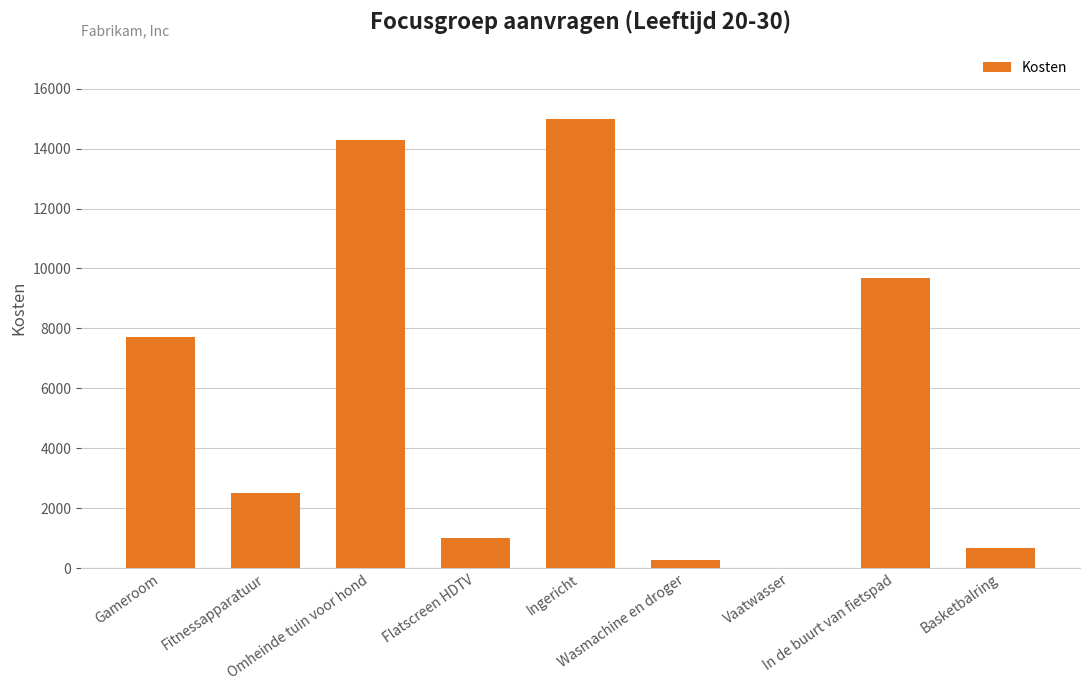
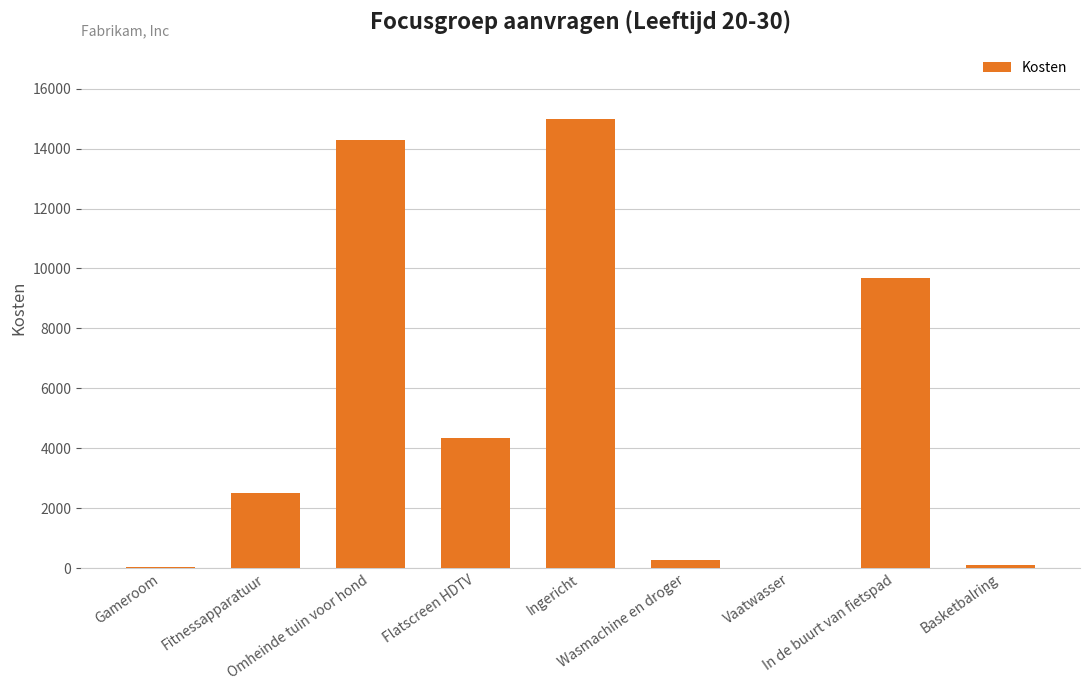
Gameroom: 7700 -> 0
Flatscreen HDTV: 1000 -> 4300
Basketbalring: 700 -> 100
